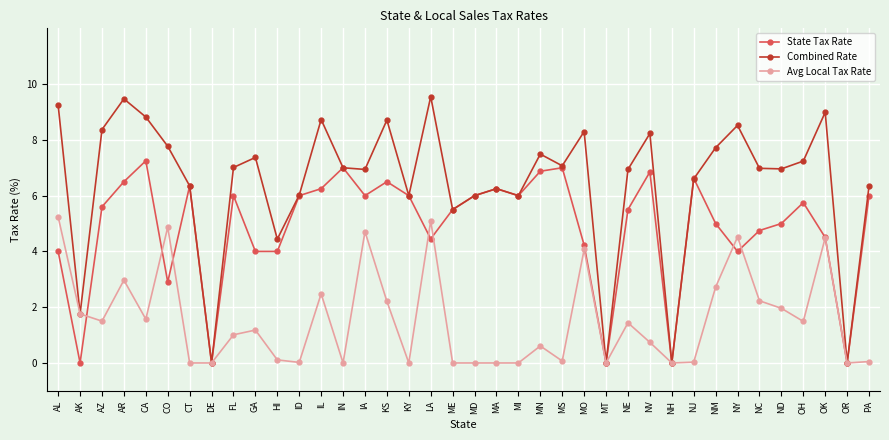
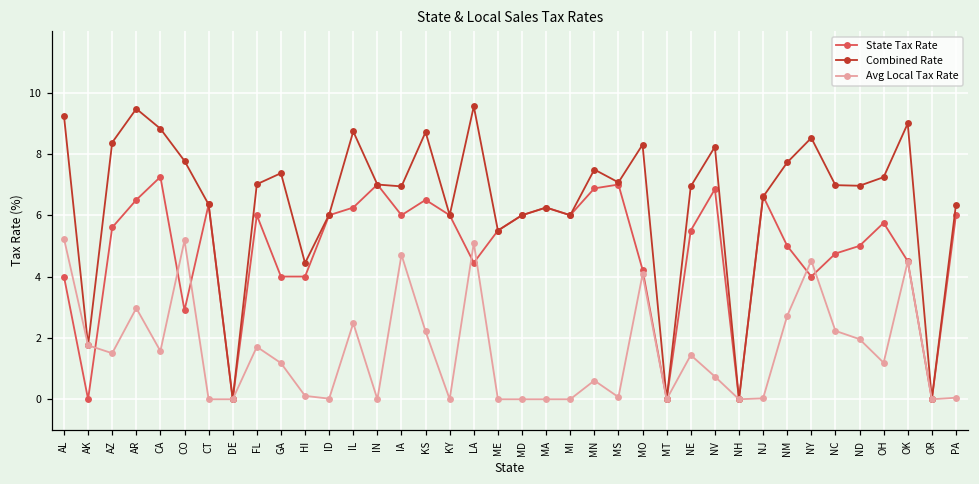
Avg Local Tax Rate, CO: 4.9 -> 5.2
Avg Local Tax Rate, FL: 1.0 -> 1.7
Avg Local Tax Rate, OH: 1.5 -> 1.2
